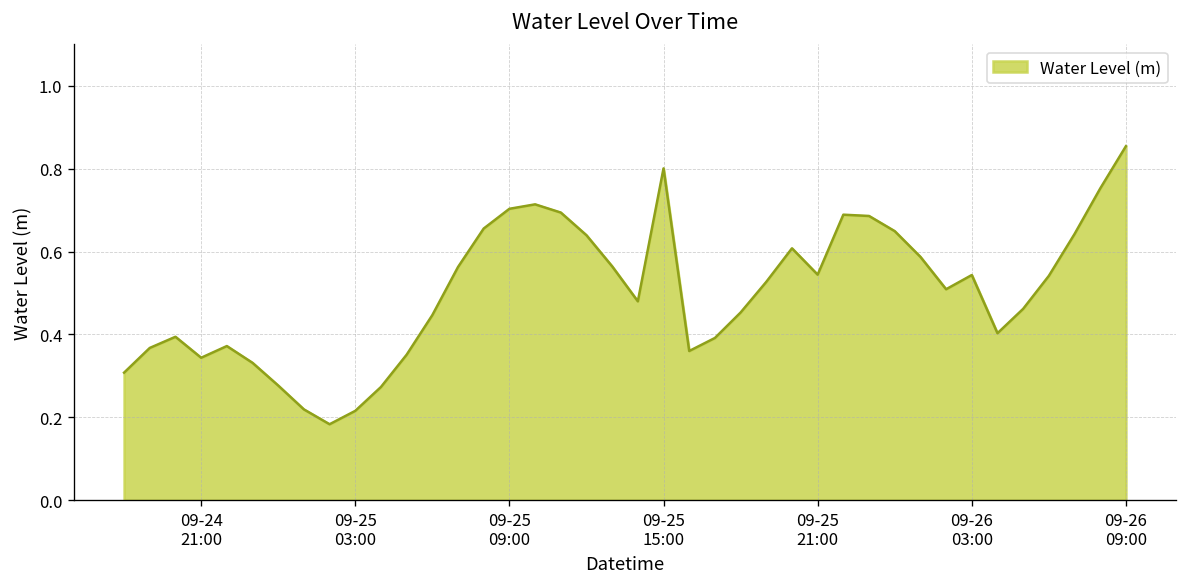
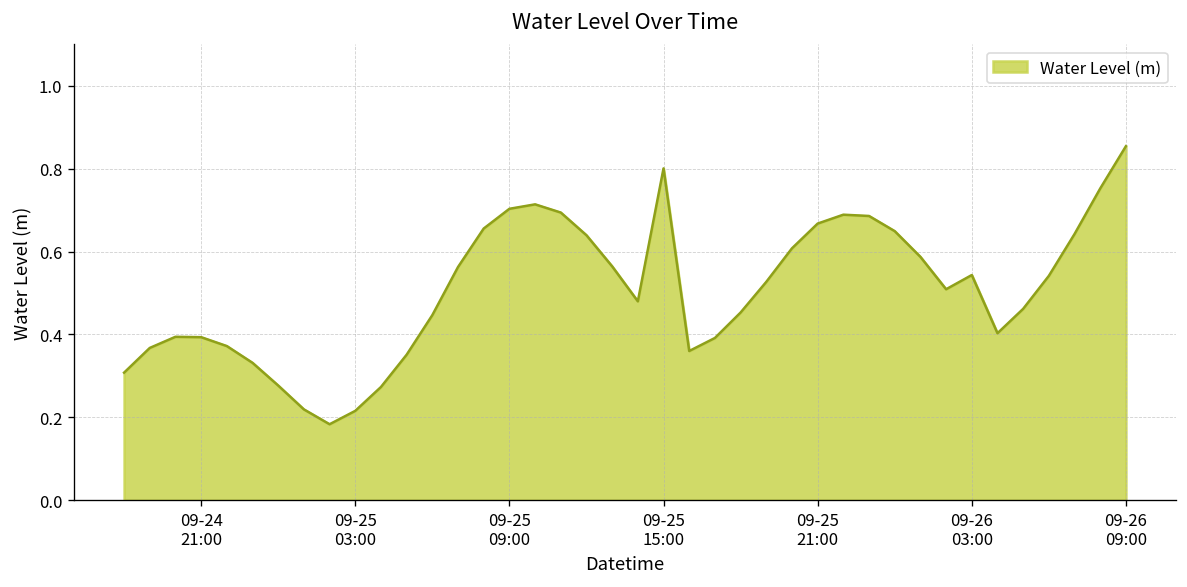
09-24 21:00: 0.34 -> 0.39
09-25 21:00: 0.54 -> 0.67
